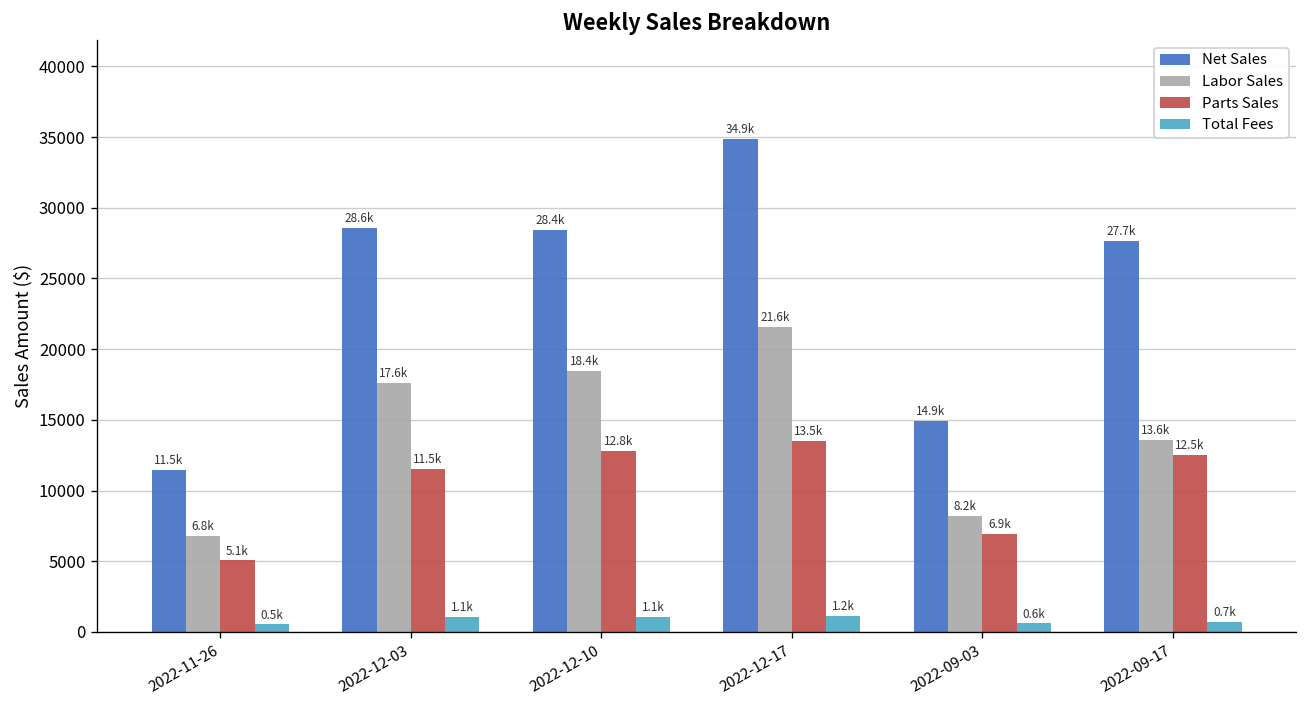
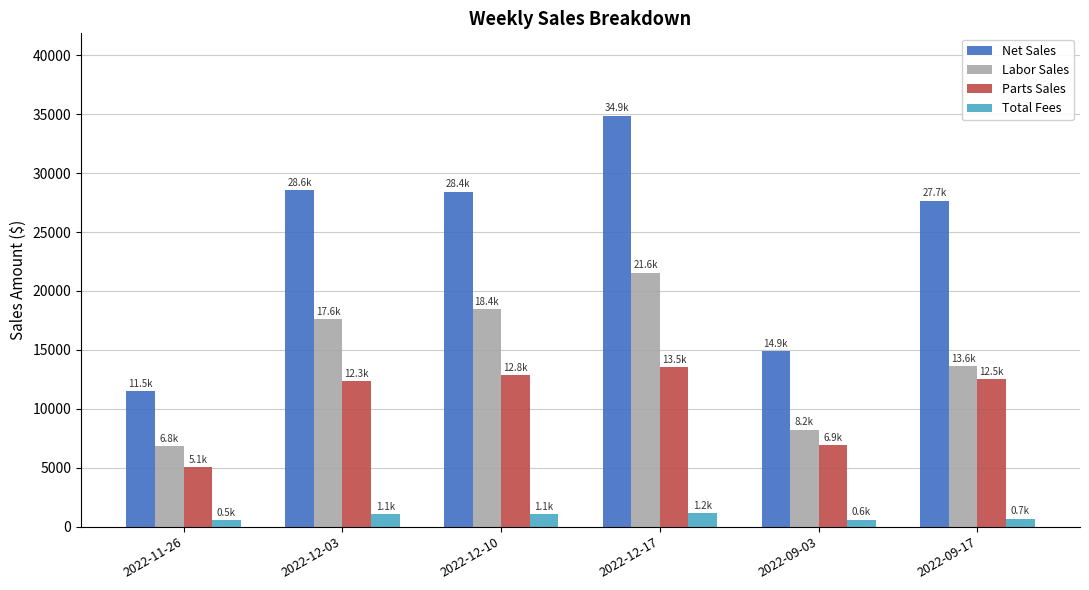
Parts Sales, 2022-12-03: 11.5k -> 12.3k
